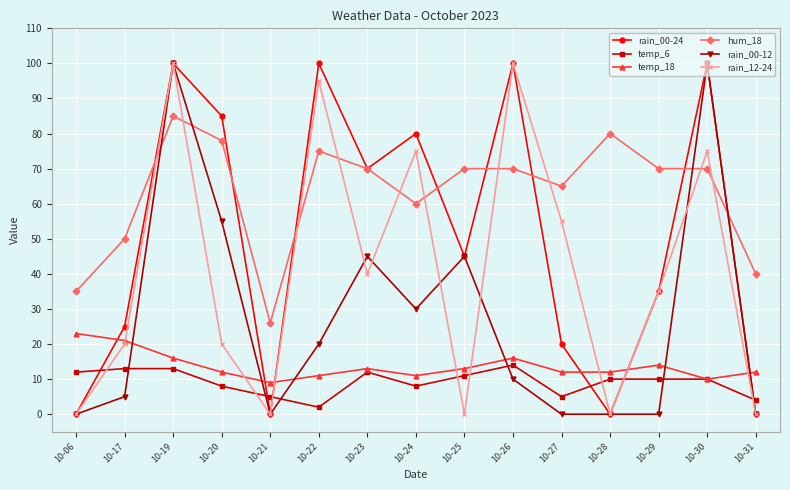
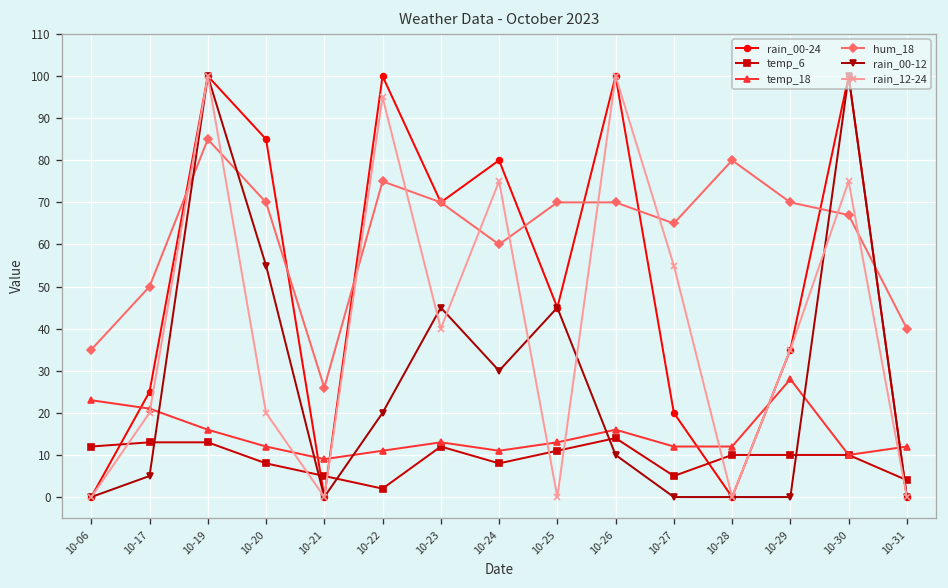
hum_18, 10-20: 78 -> 70
temp_18, 10-29: 14 -> 28
hum_18, 10-30: 70 -> 67
